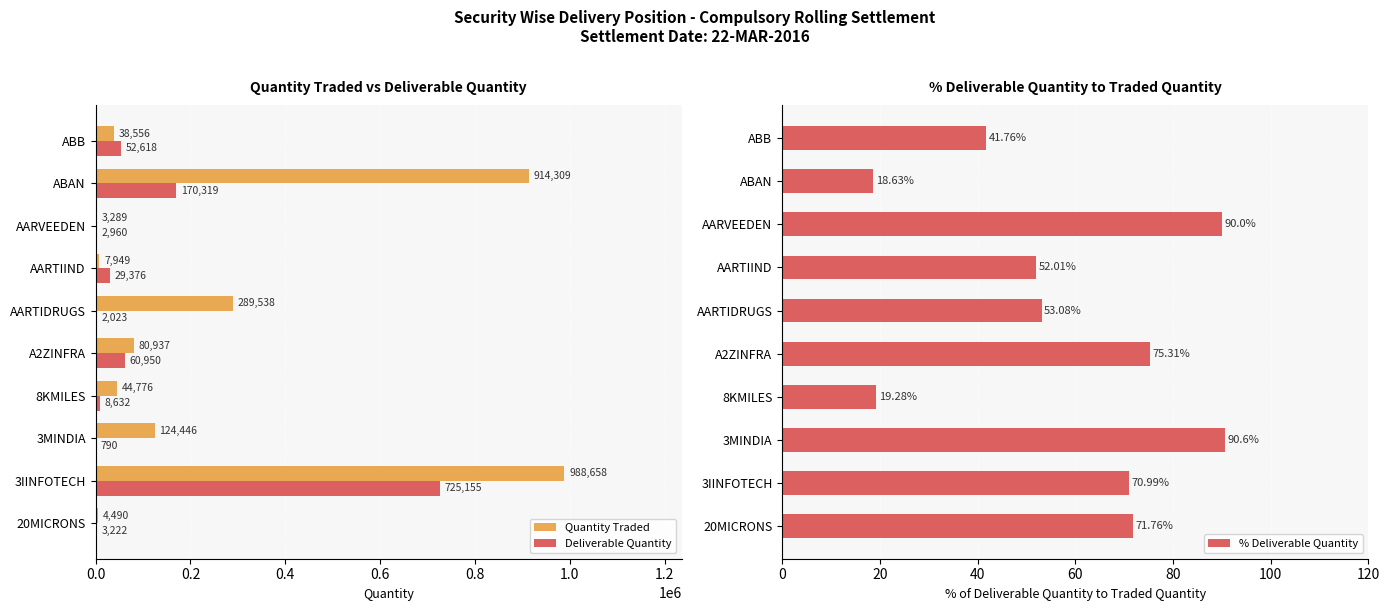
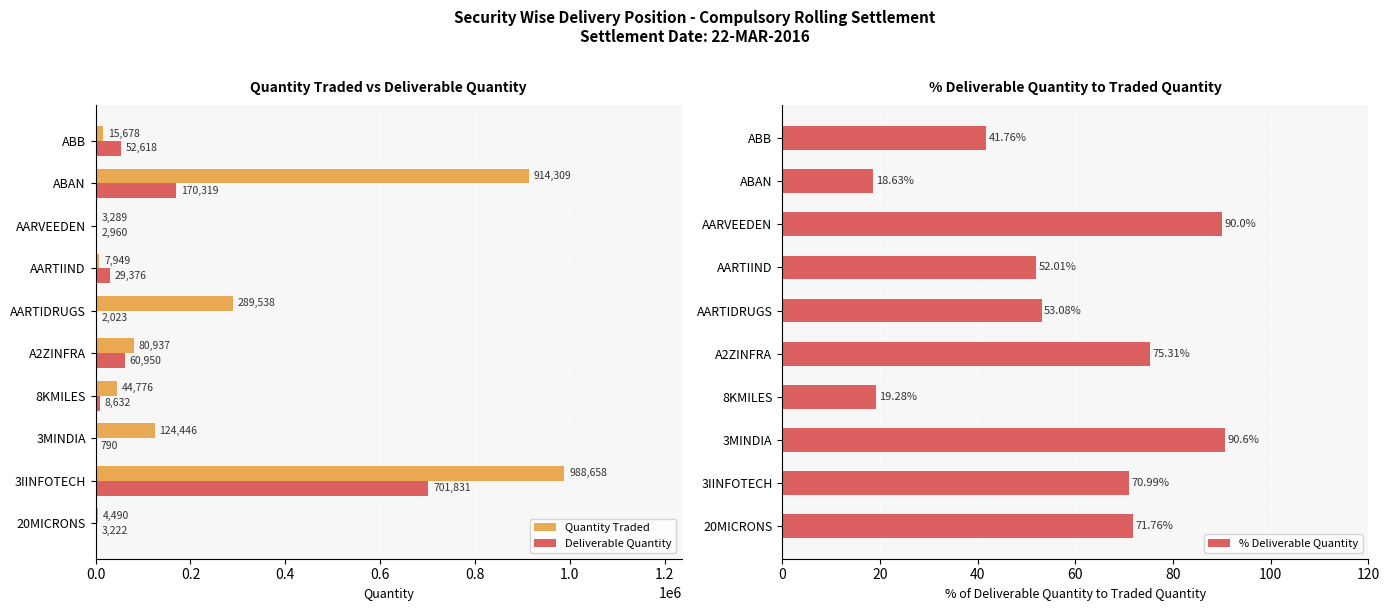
Quantity Traded vs Deliverable Quantity, Quantity Traded, ABB: 38,556 -> 15,678
Quantity Traded vs Deliverable Quantity, Deliverable Quantity, 3IINFOTECH: 725,155 -> 701,831
